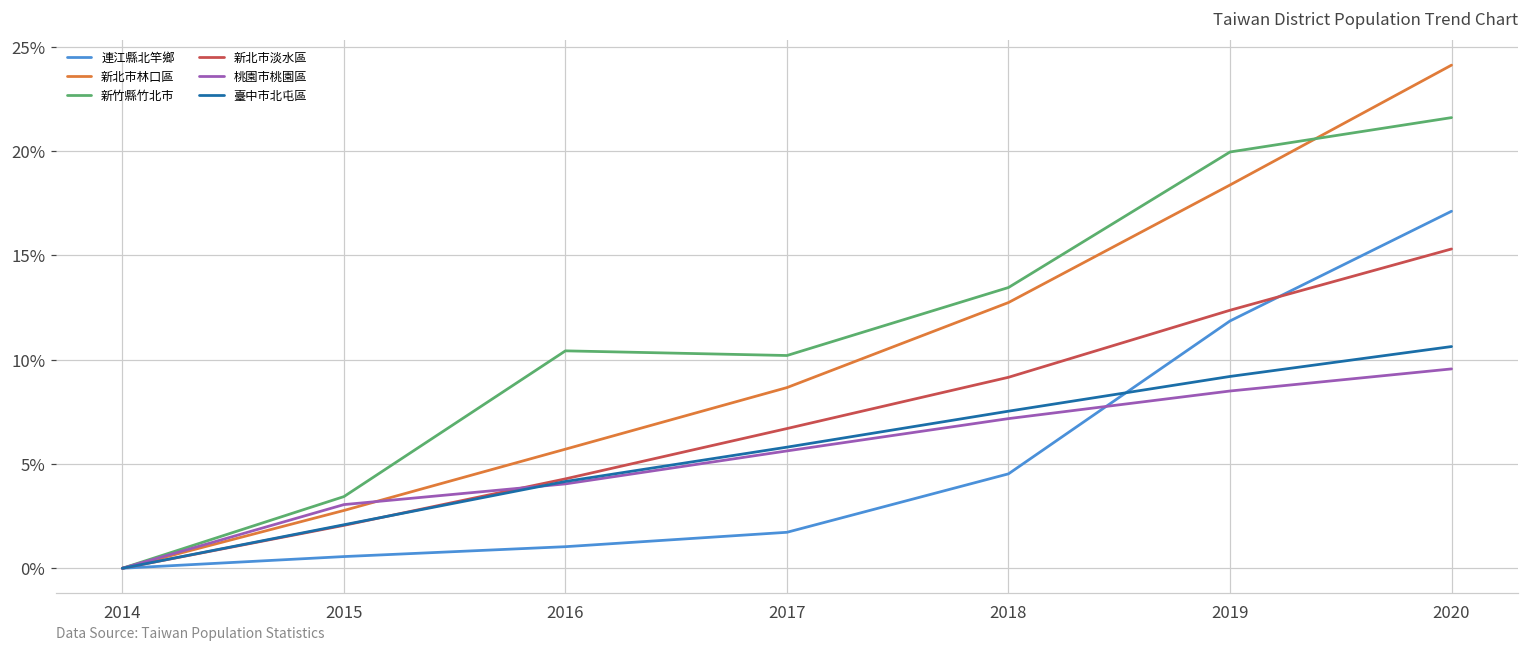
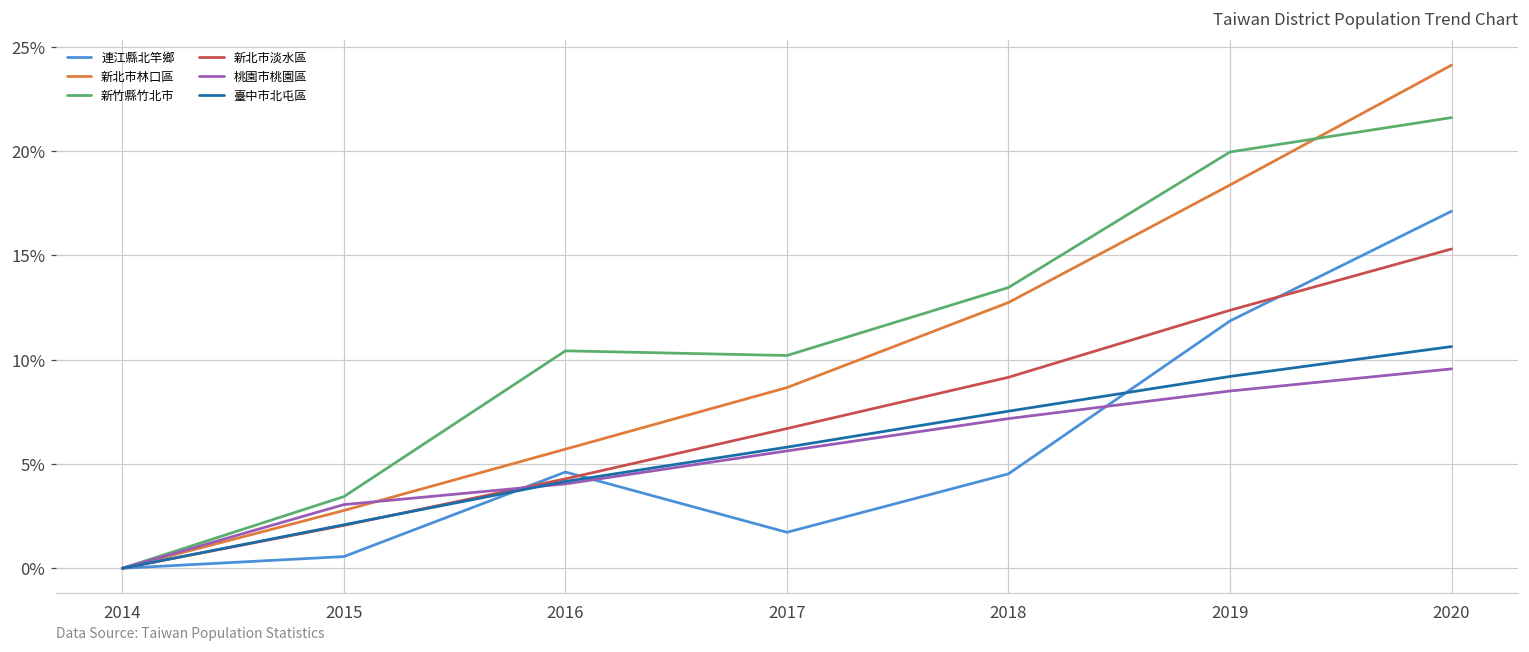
連江縣北竿鄉, 2016: 1.0% -> 4.6%
